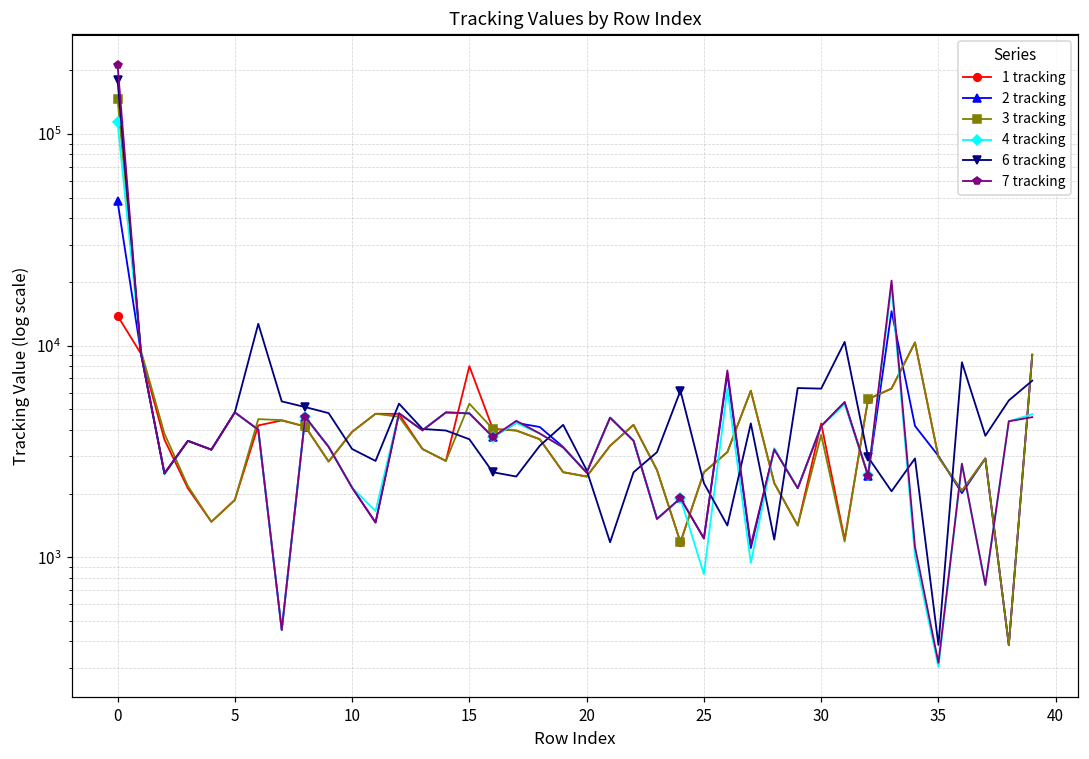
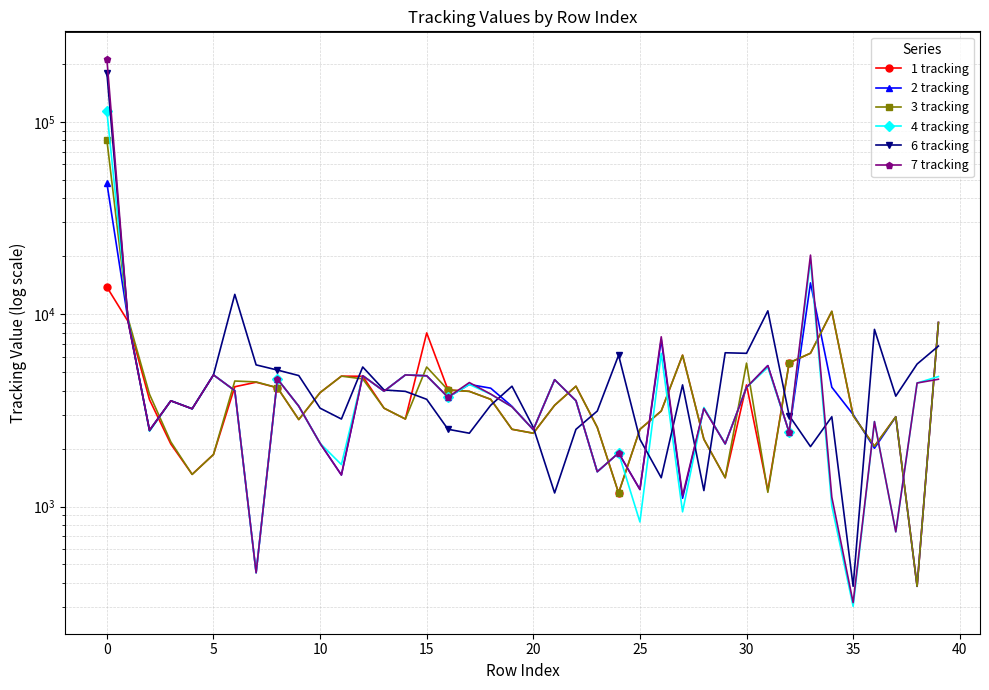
3 tracking, 0: 150000 -> 80000
3 tracking, 30: 3800 -> 5600
